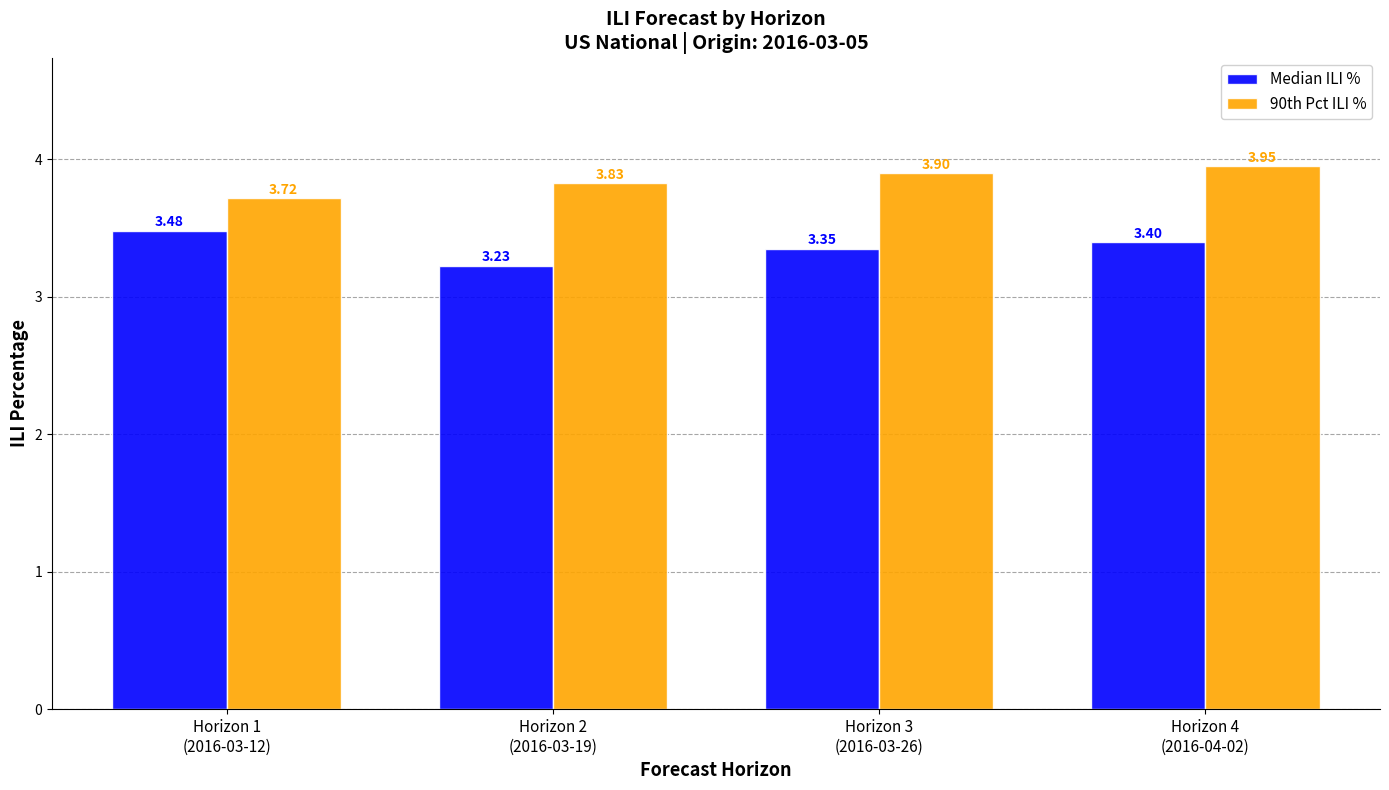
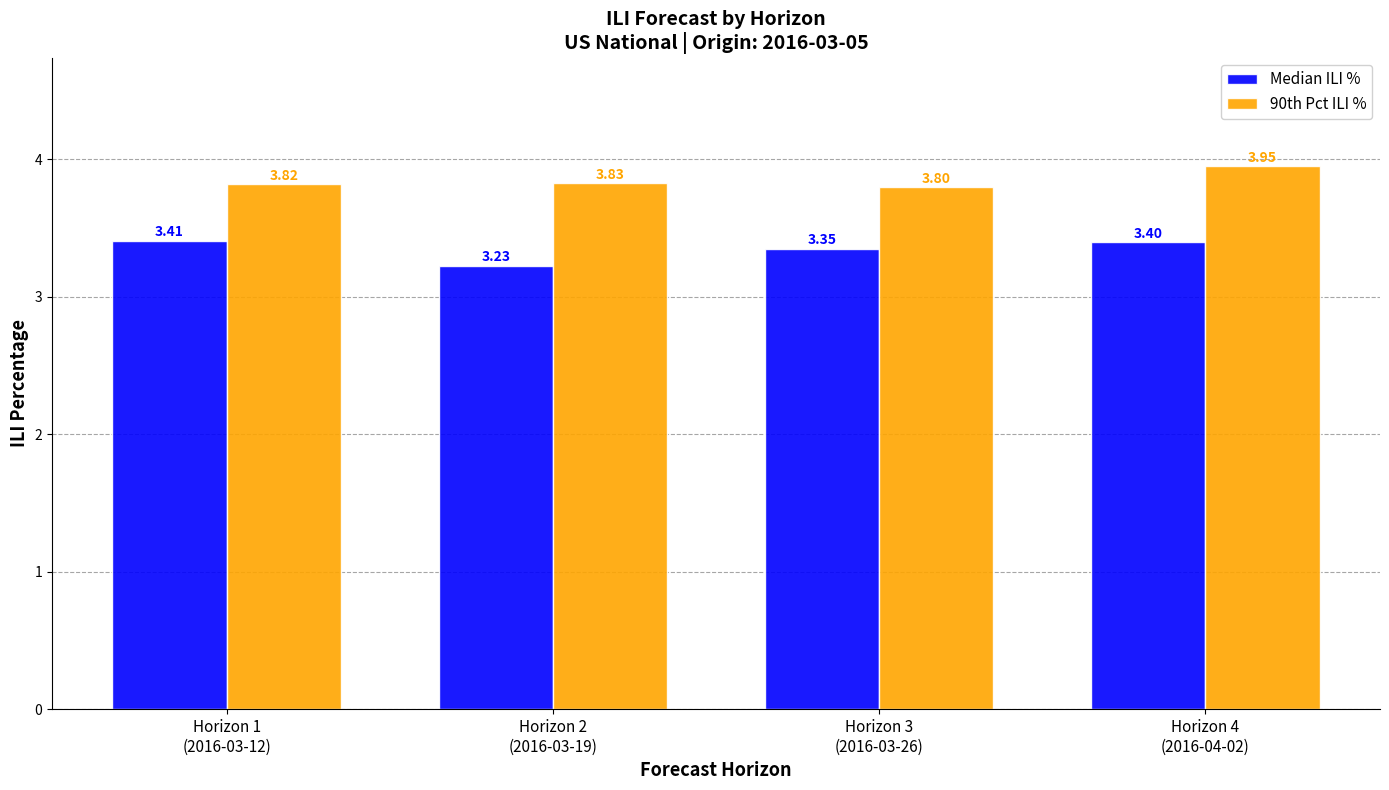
Median ILI %, Horizon 1 (2016-03-12): 3.48 -> 3.41
90th Pct ILI %, Horizon 1 (2016-03-12): 3.72 -> 3.82
90th Pct ILI %, Horizon 3 (2016-03-26): 3.90 -> 3.80
